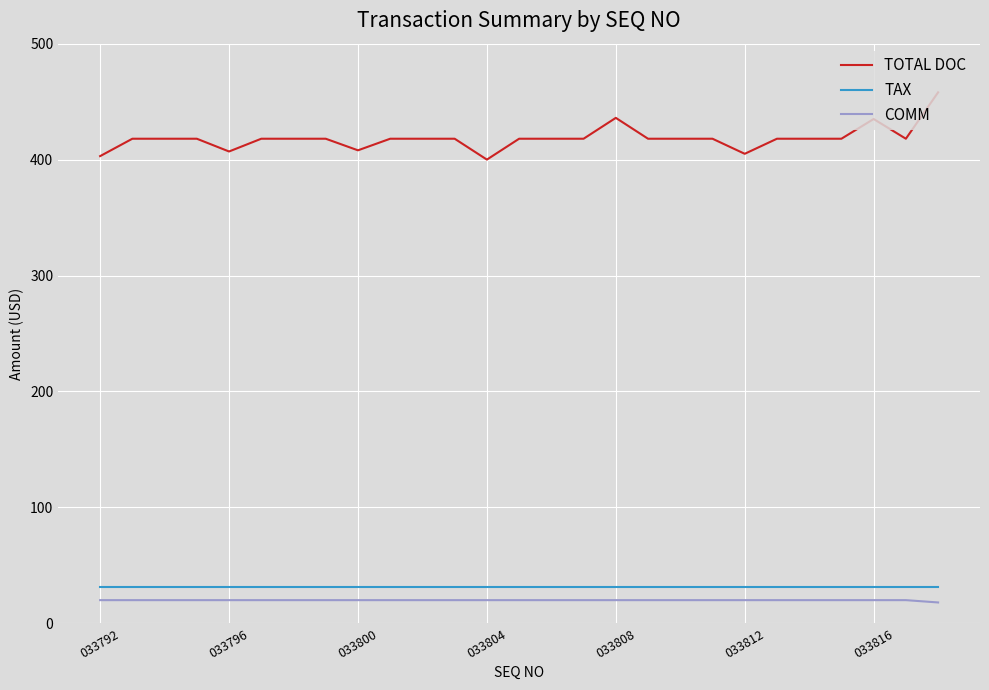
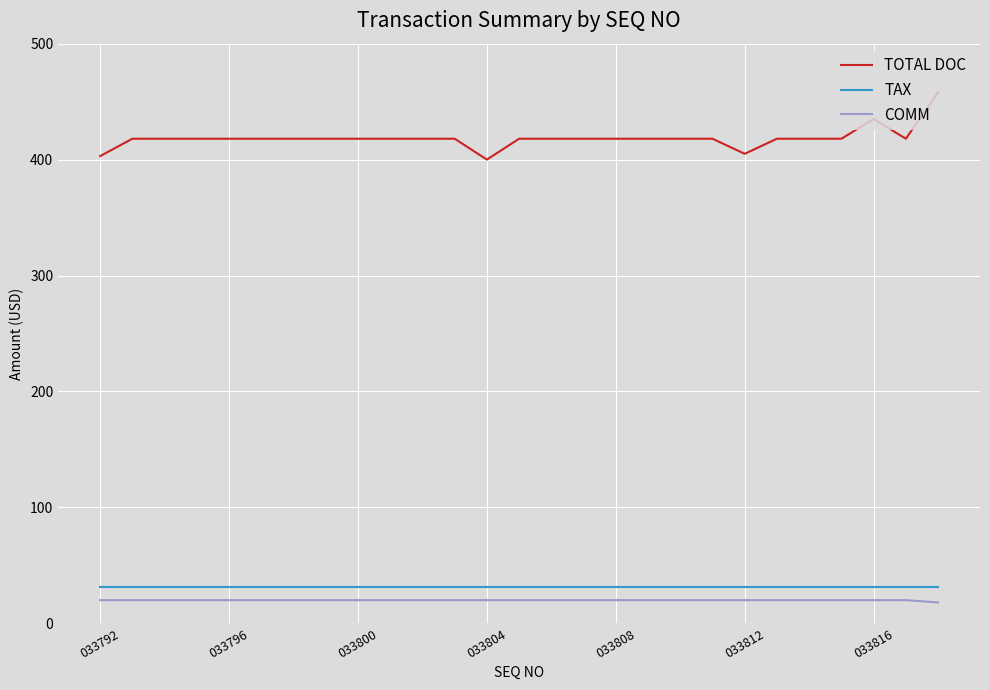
TOTAL DOC, 033796: 407 -> 418
TOTAL DOC, 033800: 408 -> 418
TOTAL DOC, 033808: 436 -> 418
